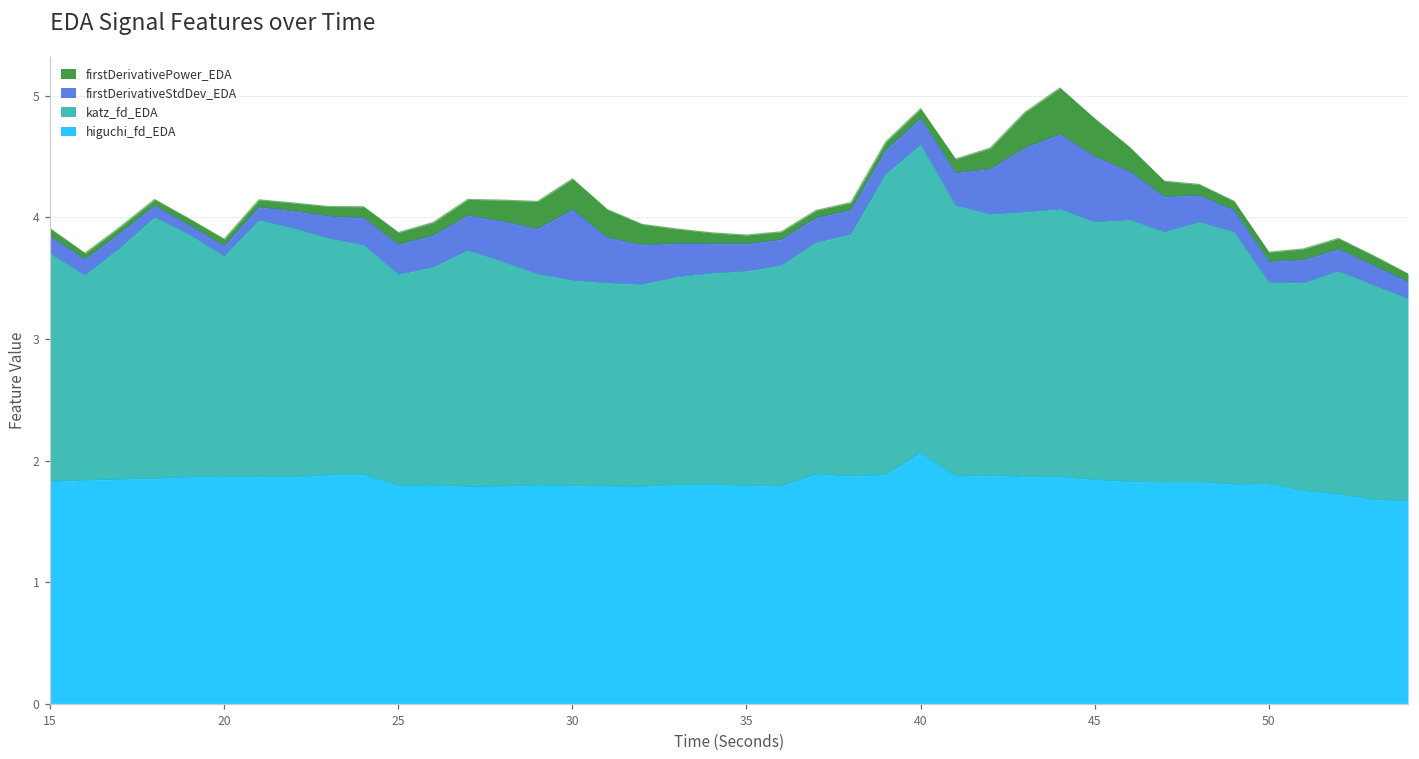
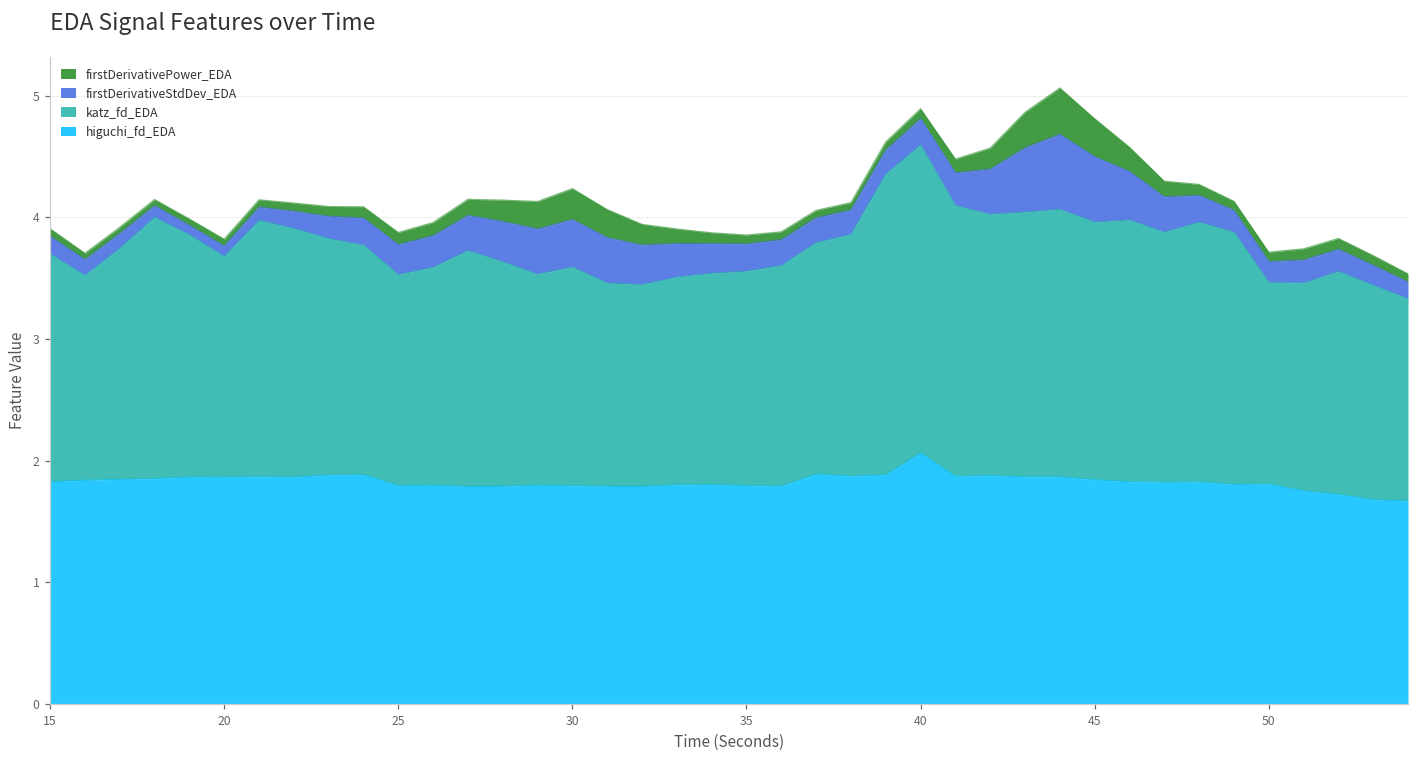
firstDerivativeStdDev_EDA, 30: 0.58 -> 0.39
katz_fd_EDA, 30: 1.69 -> 1.80
